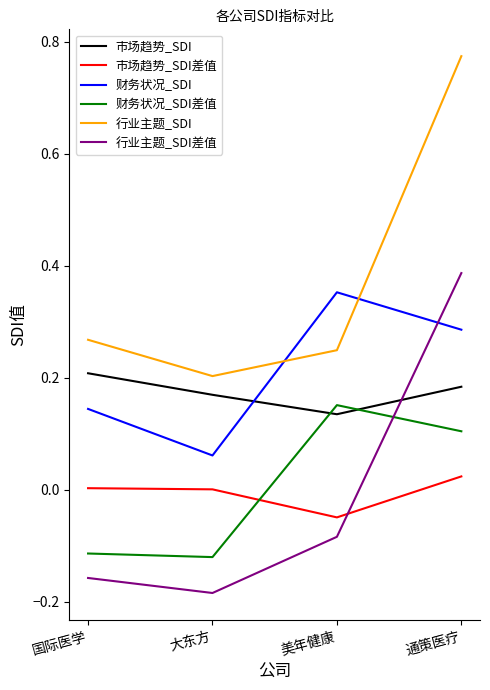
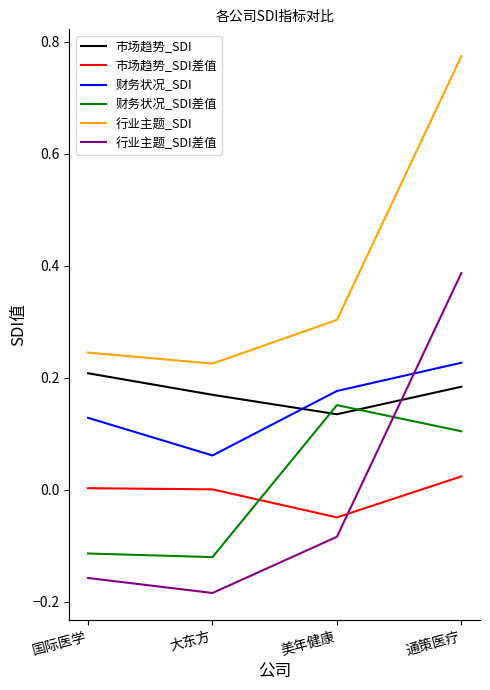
财务状况_SDI, 国际医学: 0.14 -> 0.13
行业主题_SDI, 国际医学: 0.27 -> 0.25
行业主题_SDI, 大东方: 0.20 -> 0.23
财务状况_SDI, 美年健康: 0.35 -> 0.18
行业主题_SDI, 美年健康: 0.25 -> 0.30
财务状况_SDI, 通策医疗: 0.29 -> 0.23
